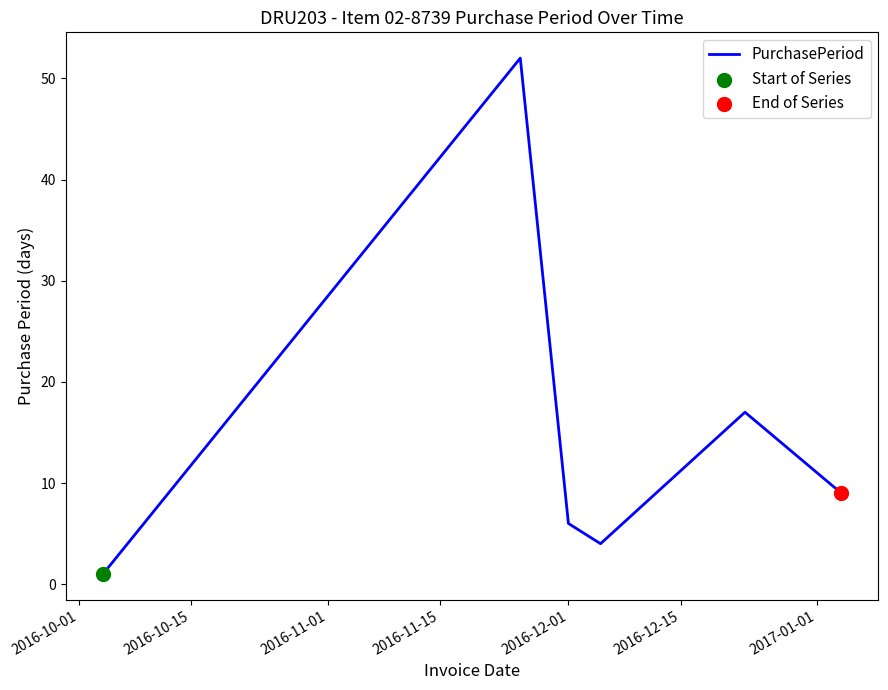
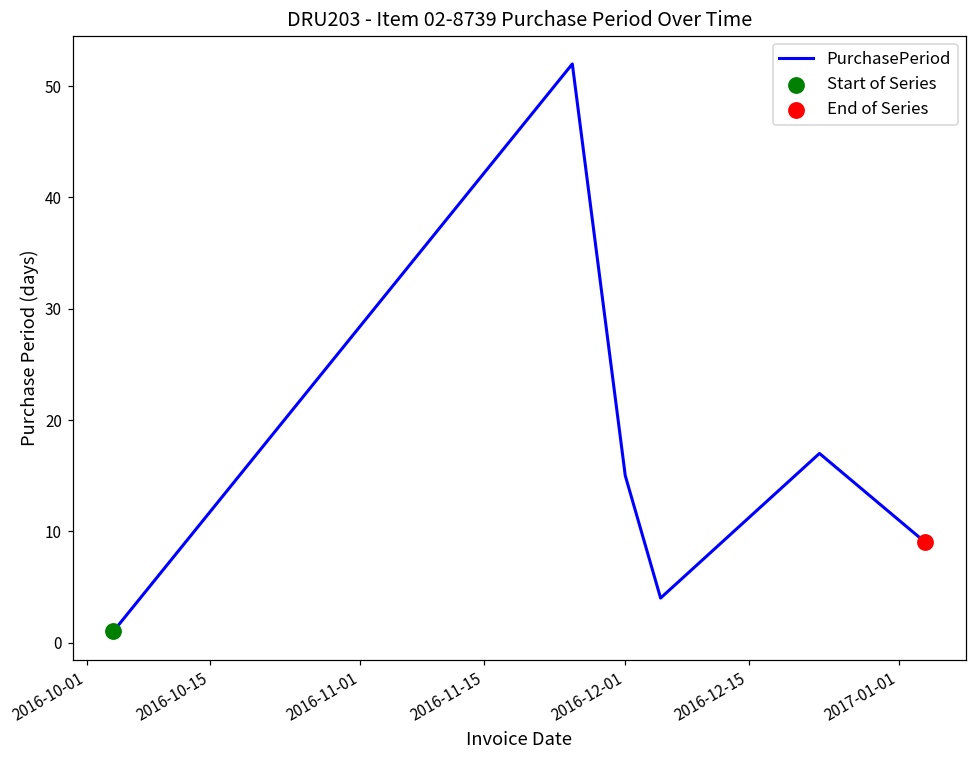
PurchasePeriod, 2016-12-01: 6 -> 15
